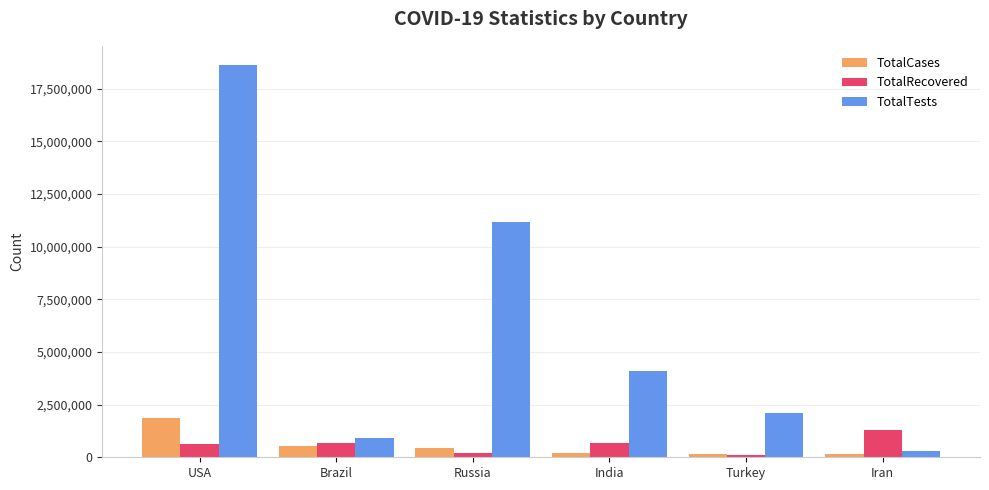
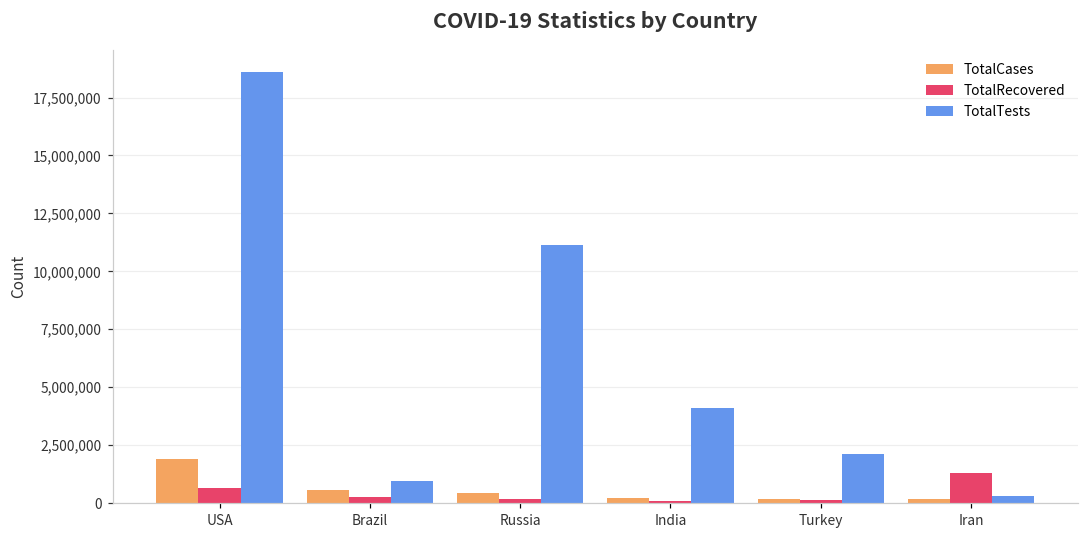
TotalRecovered, Brazil: 700,000 -> 300,000
TotalRecovered, India: 700,000 -> 100,000
